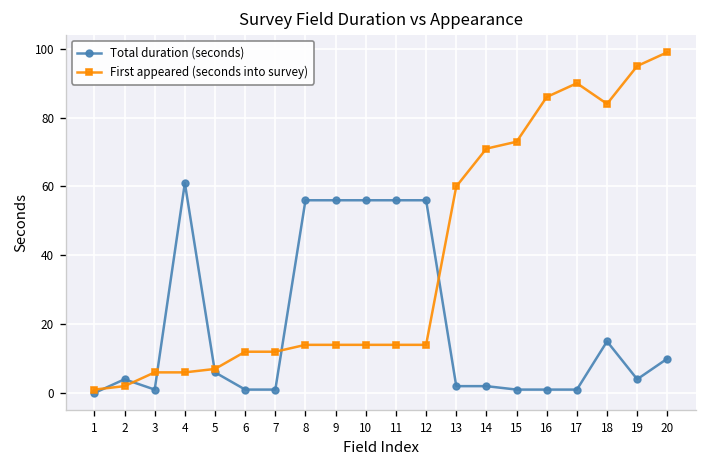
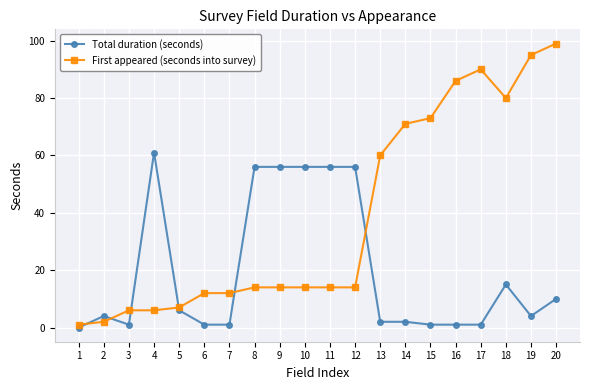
First appeared (seconds into survey), 18: 84 -> 80
